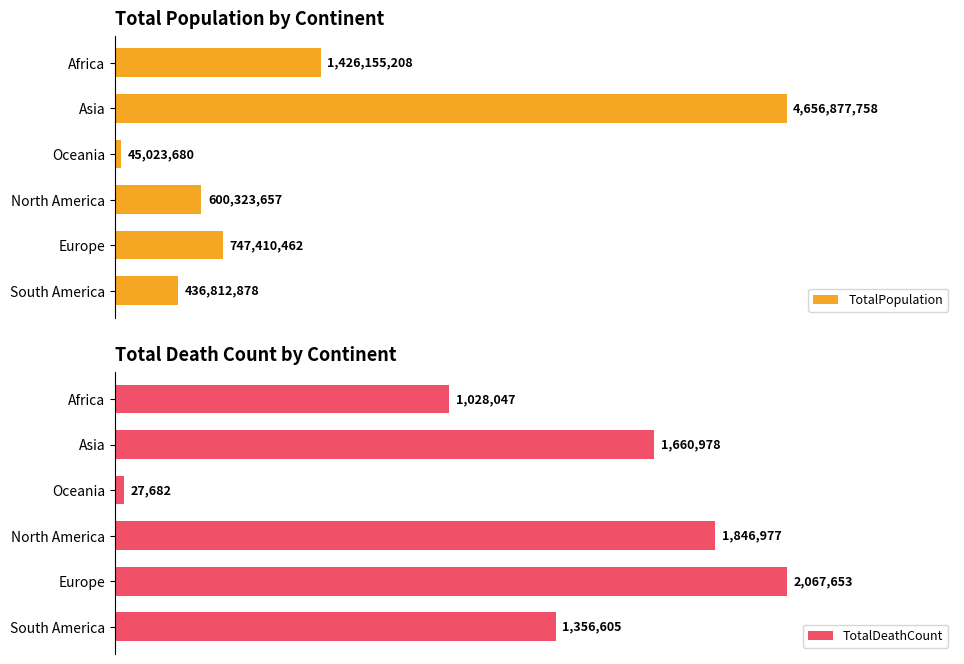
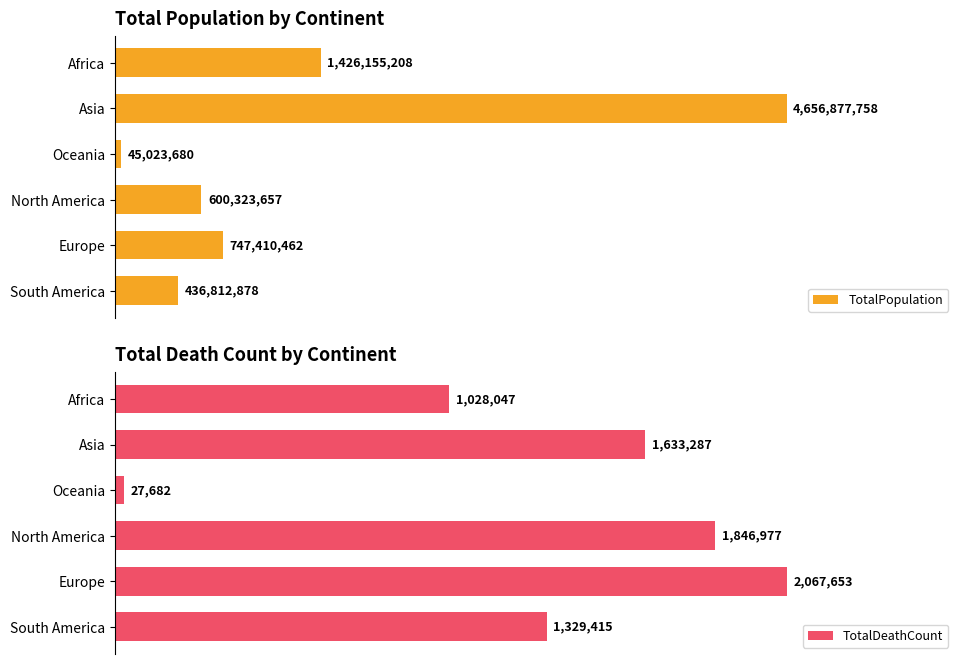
Total Death Count by Continent, Asia: 1,660,978 -> 1,633,287
Total Death Count by Continent, South America: 1,356,605 -> 1,329,415
